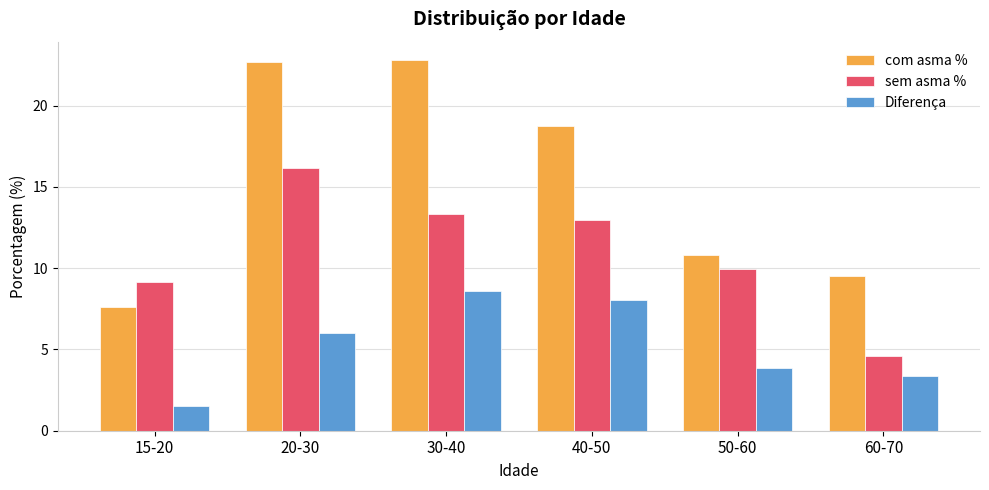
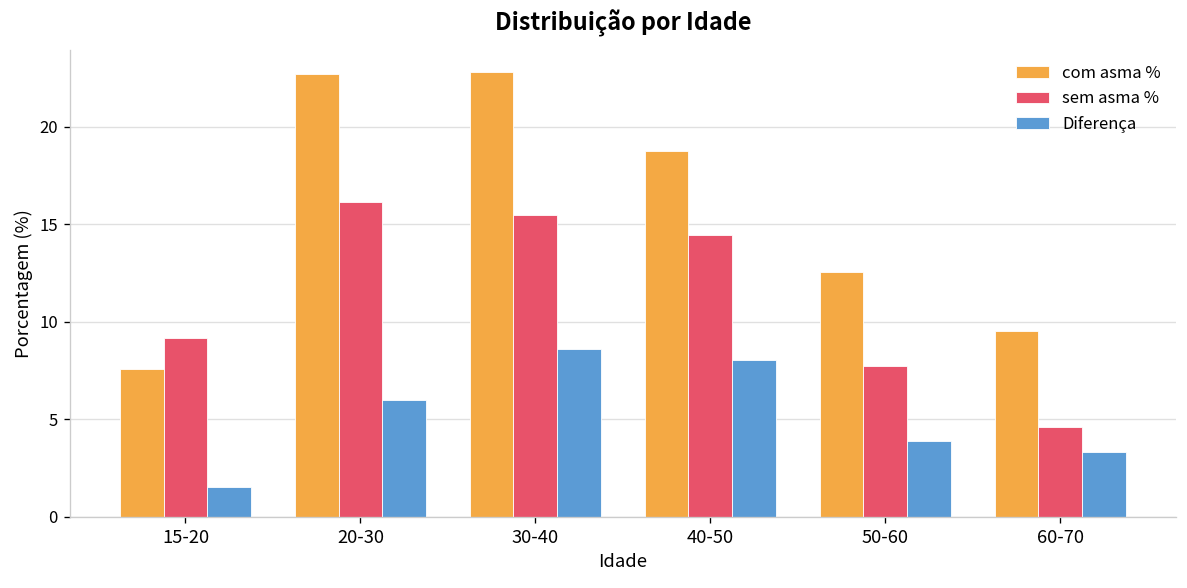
sem asma %, 30-40: 13.3 -> 15.5
sem asma %, 40-50: 12.9 -> 14.4
com asma %, 50-60: 10.8 -> 12.6
sem asma %, 50-60: 9.9 -> 7.7
